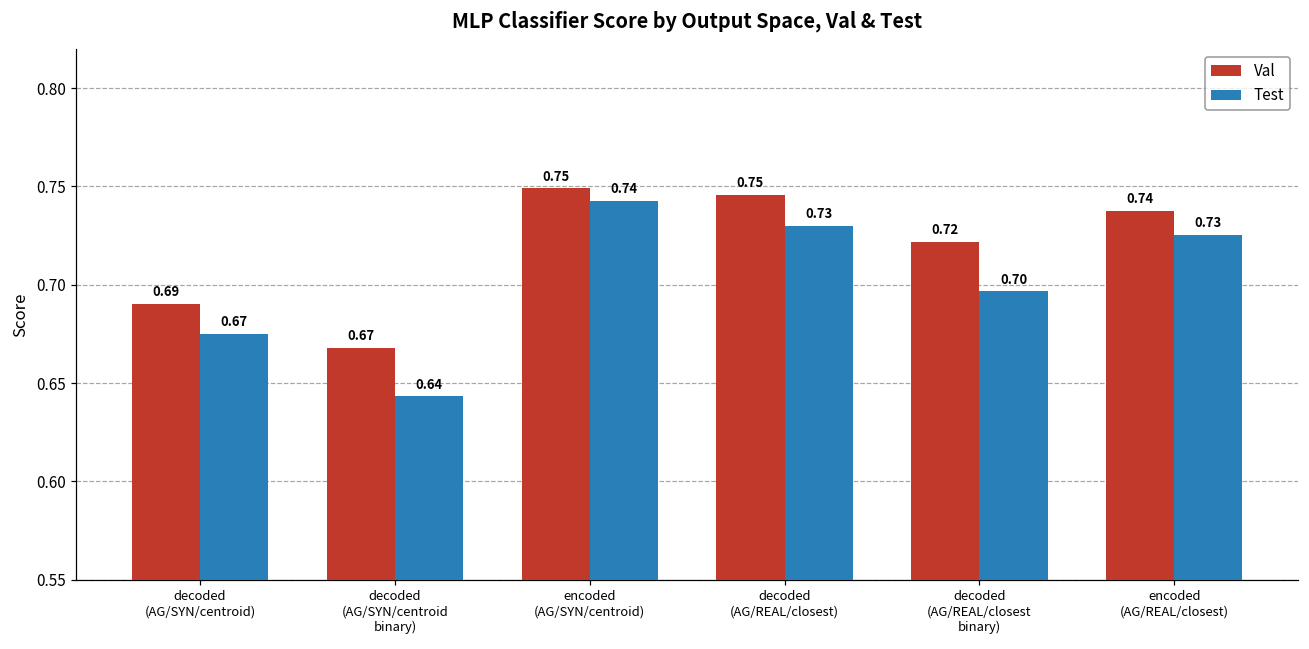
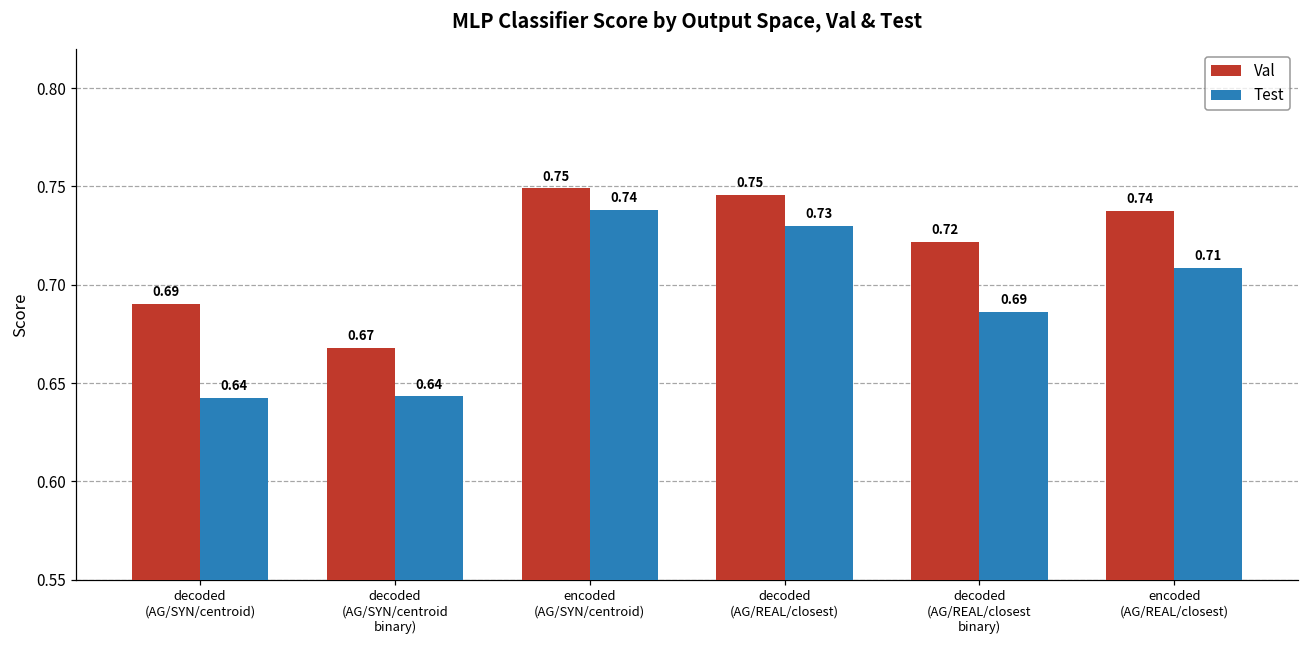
Test, decoded (AG/SYN/centroid): 0.67 -> 0.64
Test, encoded (AG/SYN/centroid): 0.743 -> 0.738
Test, decoded (AG/REAL/closest binary): 0.70 -> 0.69
Test, encoded (AG/REAL/closest): 0.73 -> 0.71
